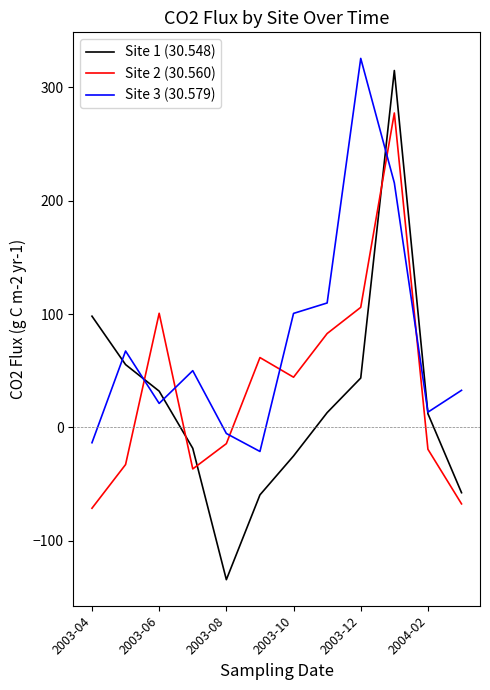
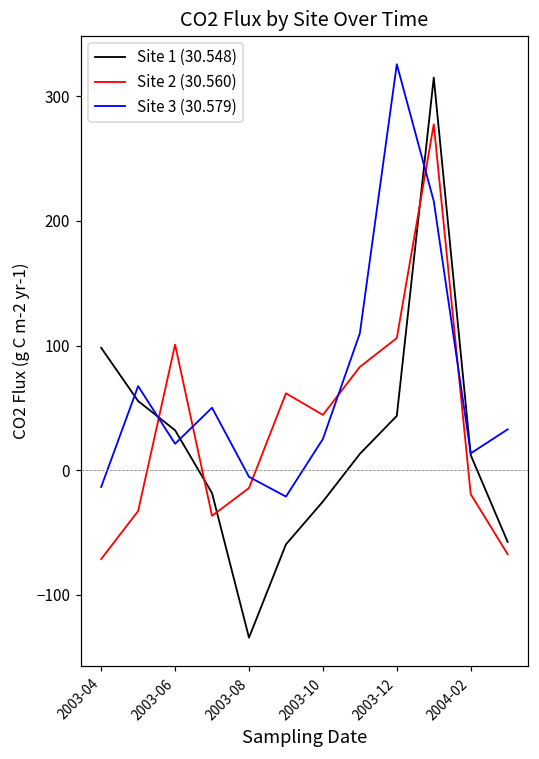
Site 3 (30.579), 2003-10: 101 -> 25
